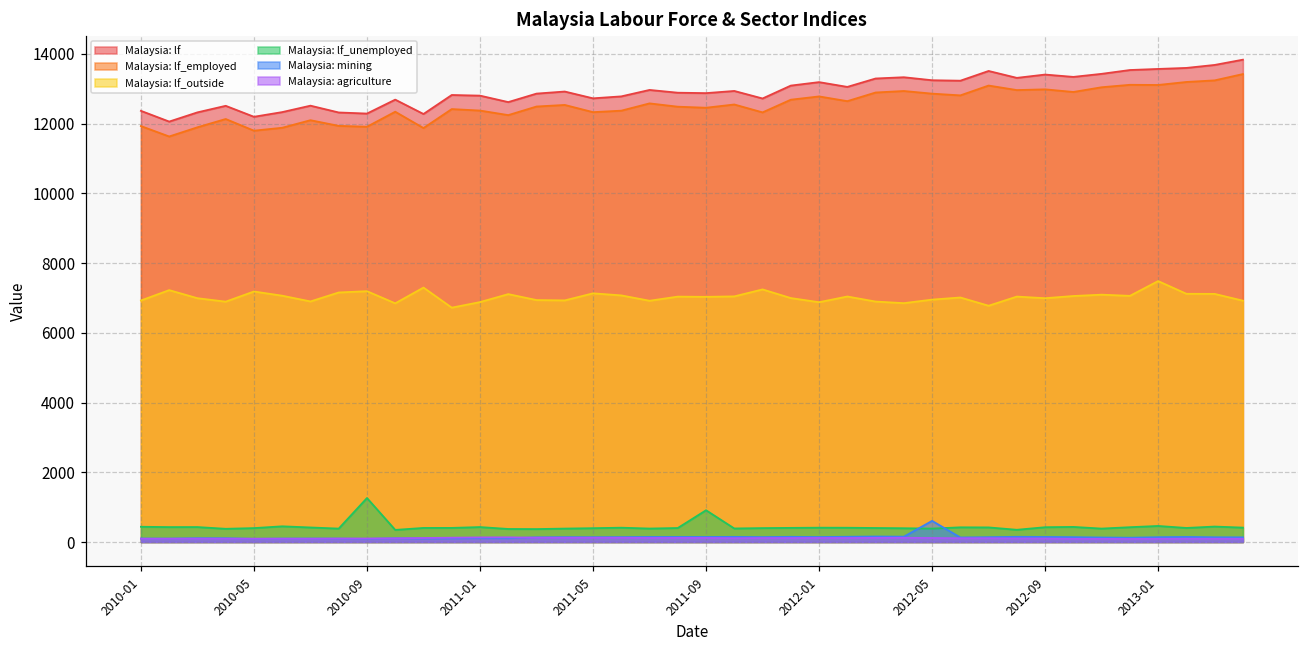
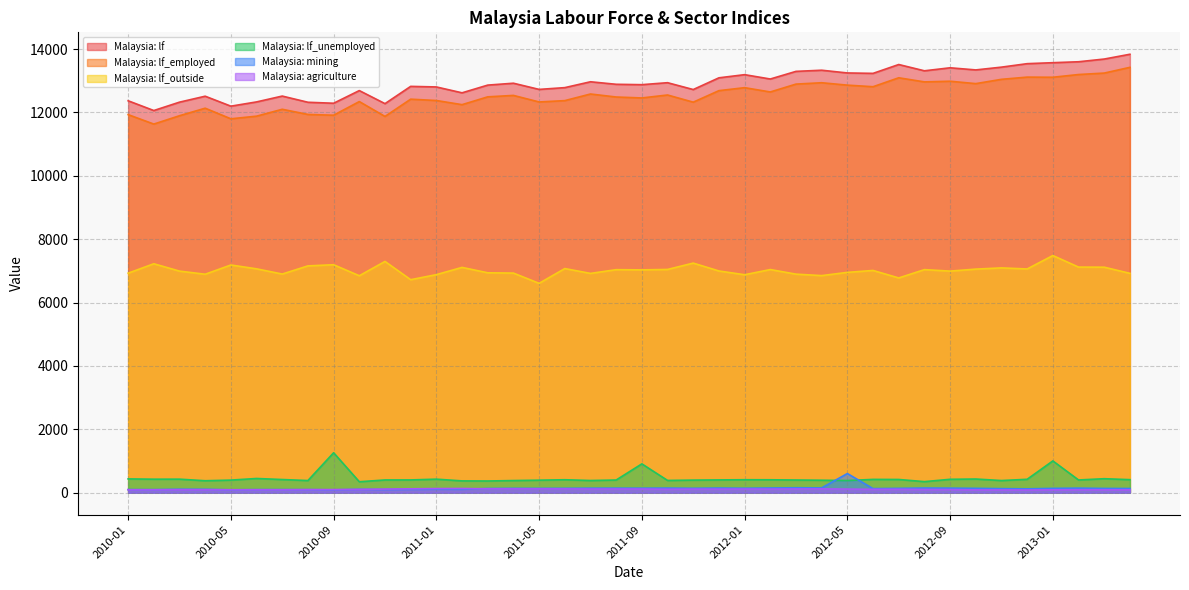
Malaysia: lf_outside, 2011-05: 7100 -> 6600
Malaysia: lf_unemployed, 2013-01: 500 -> 1000
